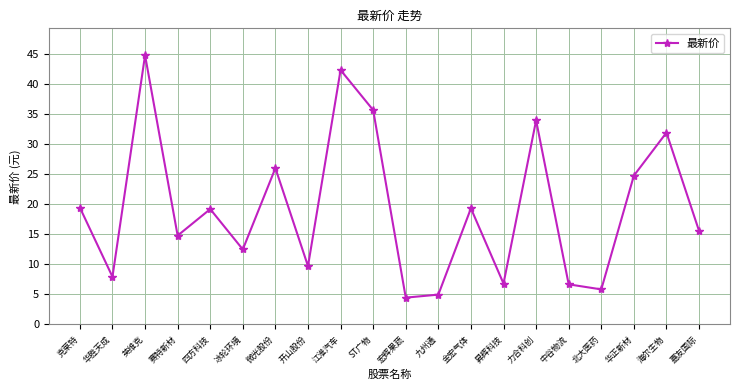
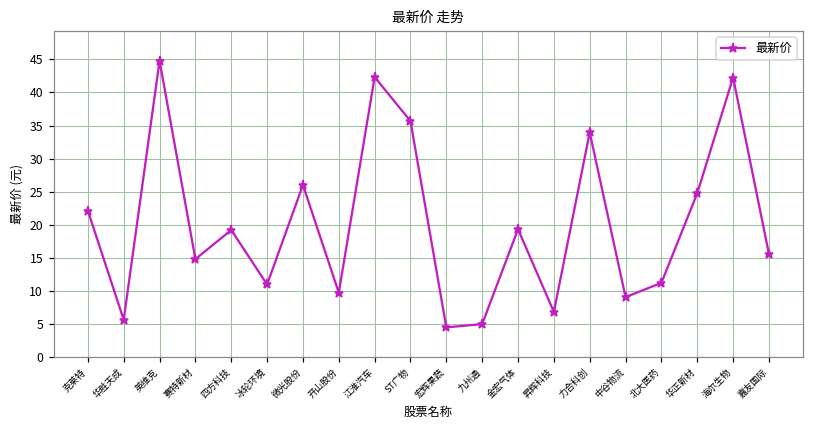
克莱特: 19 -> 22
华胜天成: 8 -> 6
冰轮环境: 12 -> 11
中谷物流: 7 -> 9
北大医药: 6 -> 11
海尔生物: 32 -> 42
